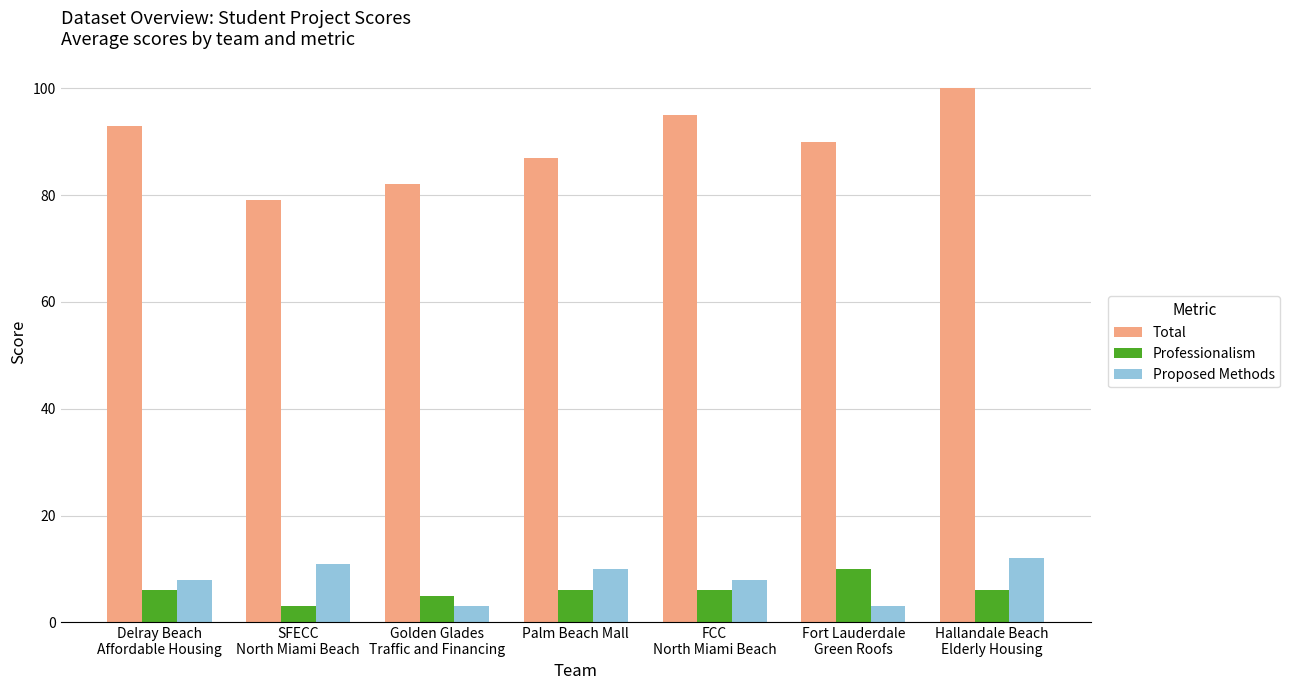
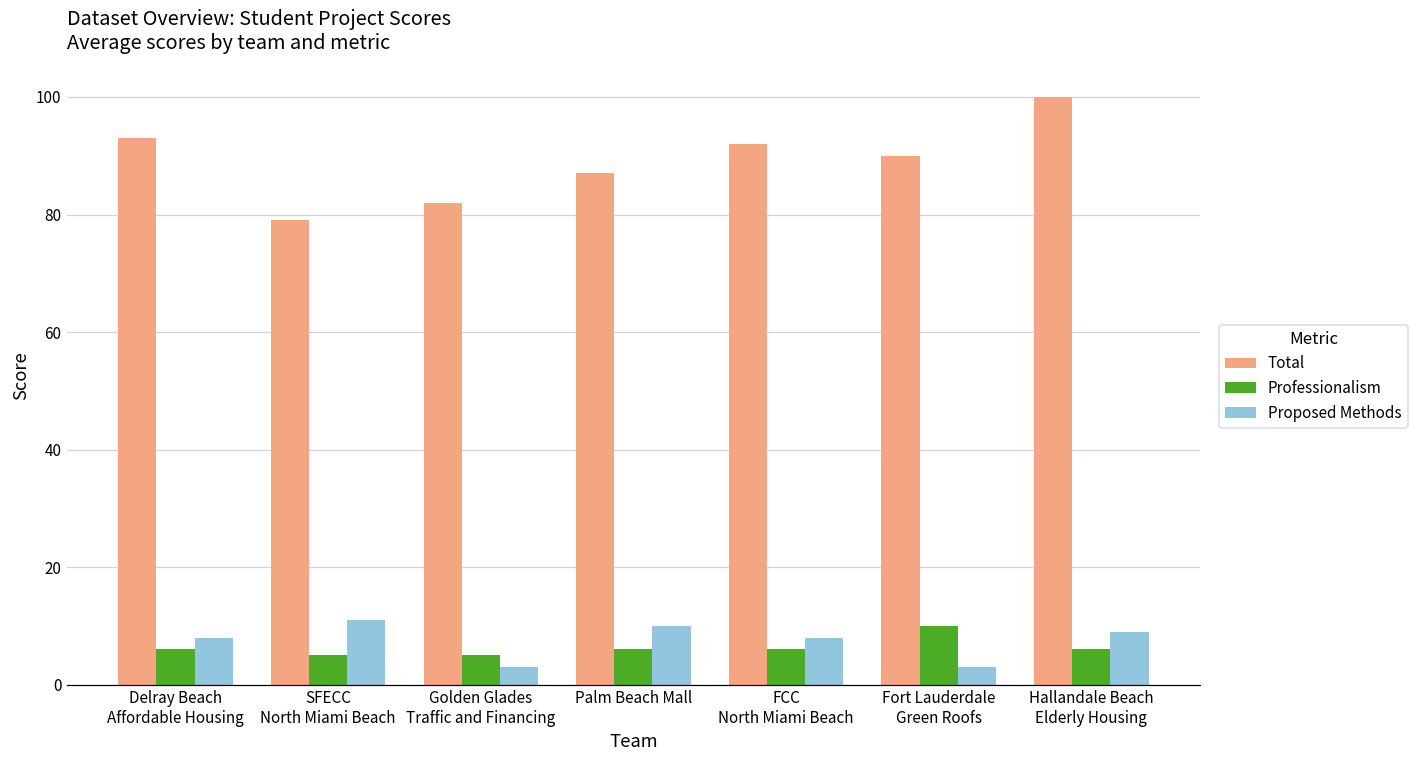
Professionalism, SFECC North Miami Beach: 3 -> 5
Total, FCC North Miami Beach: 95 -> 92
Proposed Methods, Hallandale Beach Elderly Housing: 12 -> 9
